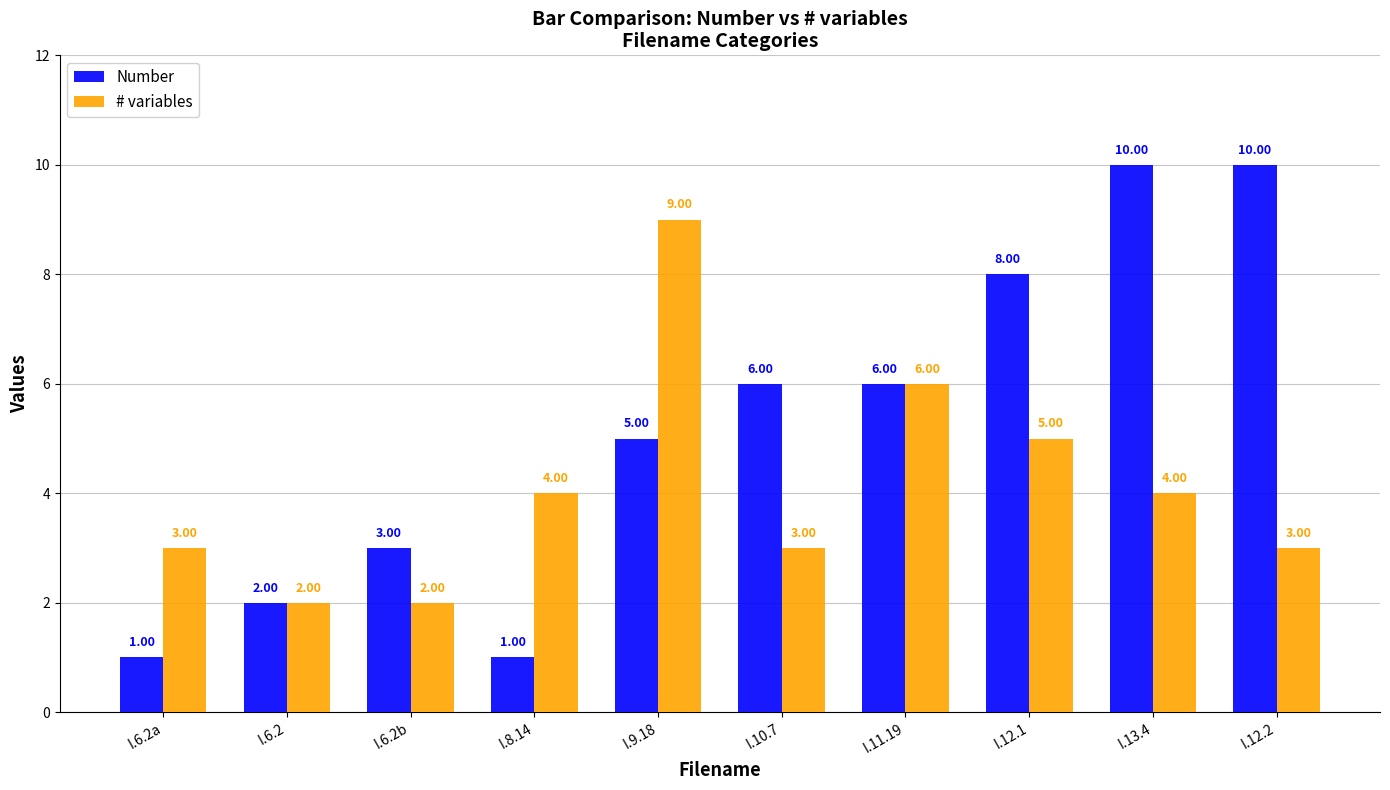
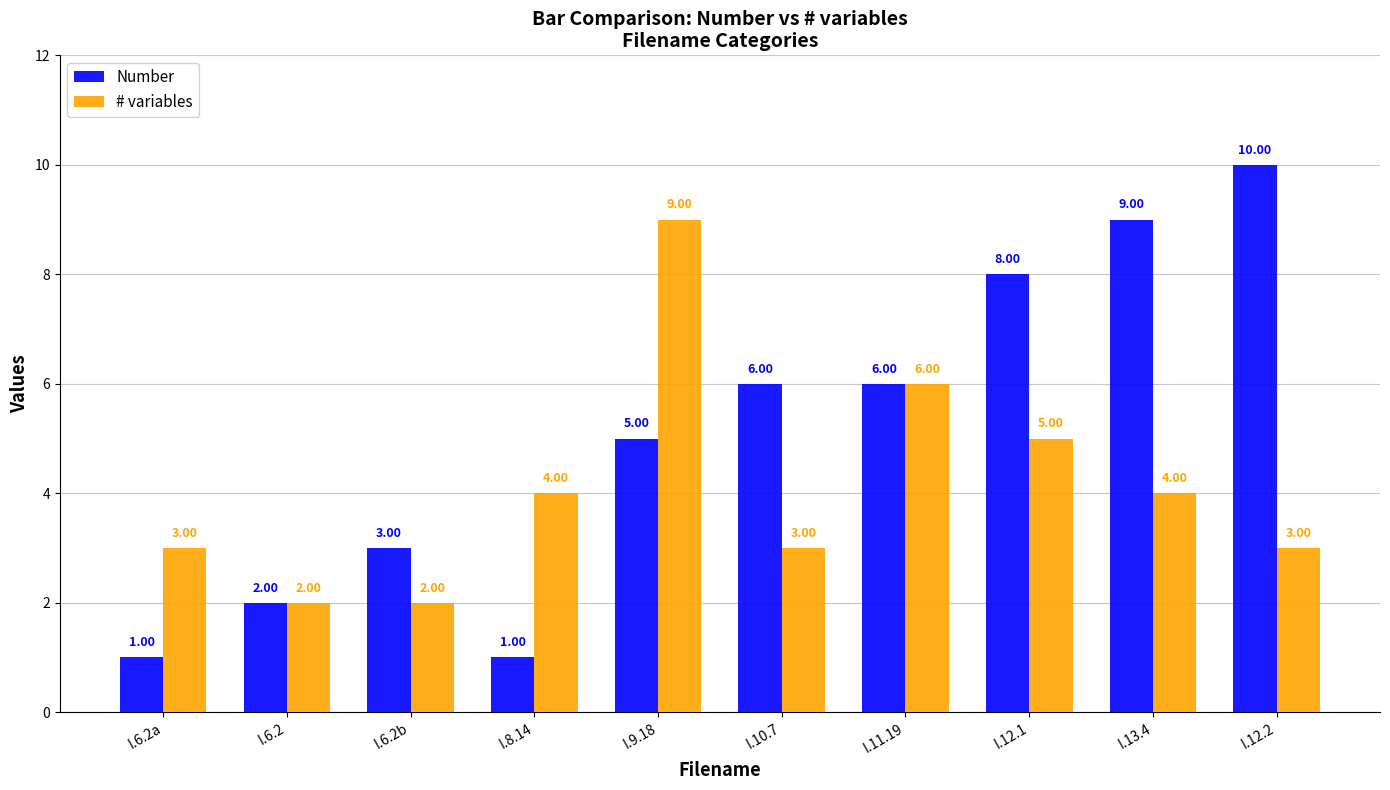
Number, I.13.4: 10.00 -> 9.00
